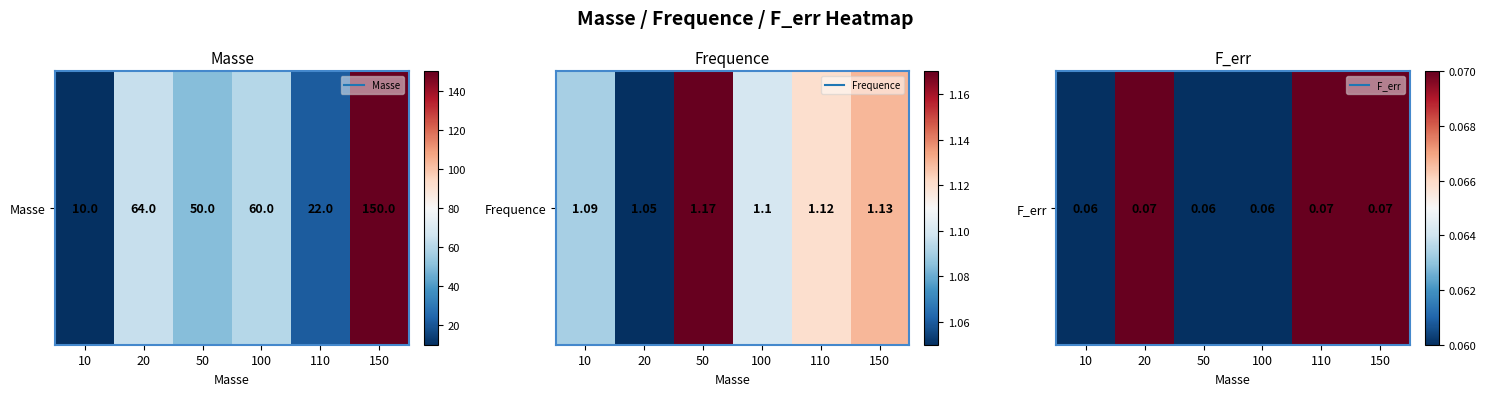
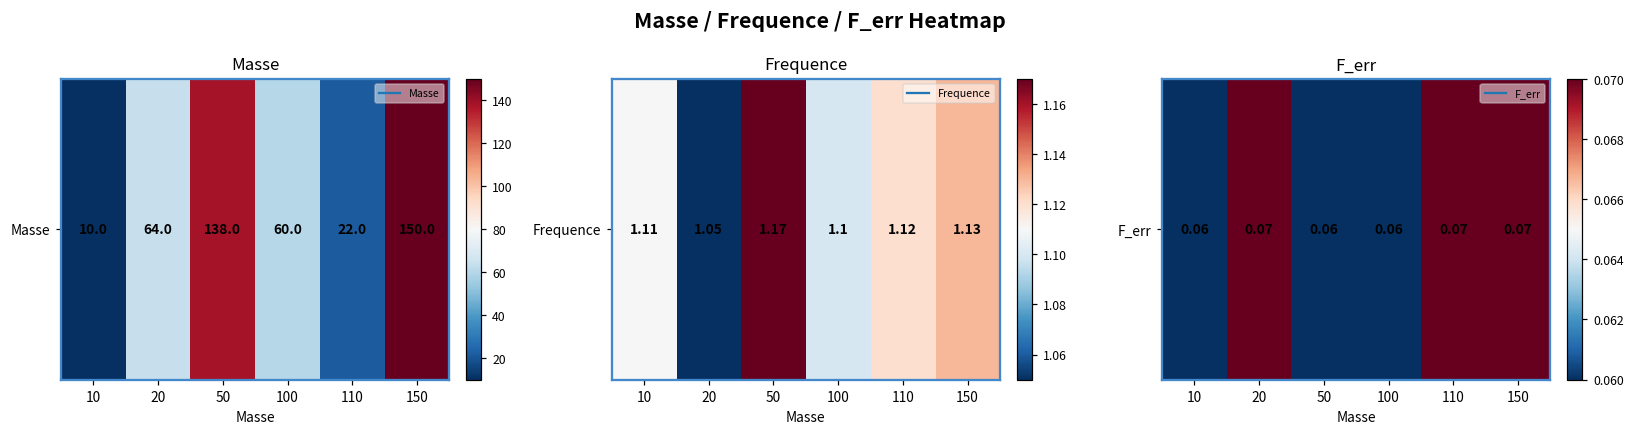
Masse, Masse, 50: 50.0 -> 138.0
Frequence, Frequence, 10: 1.09 -> 1.11
